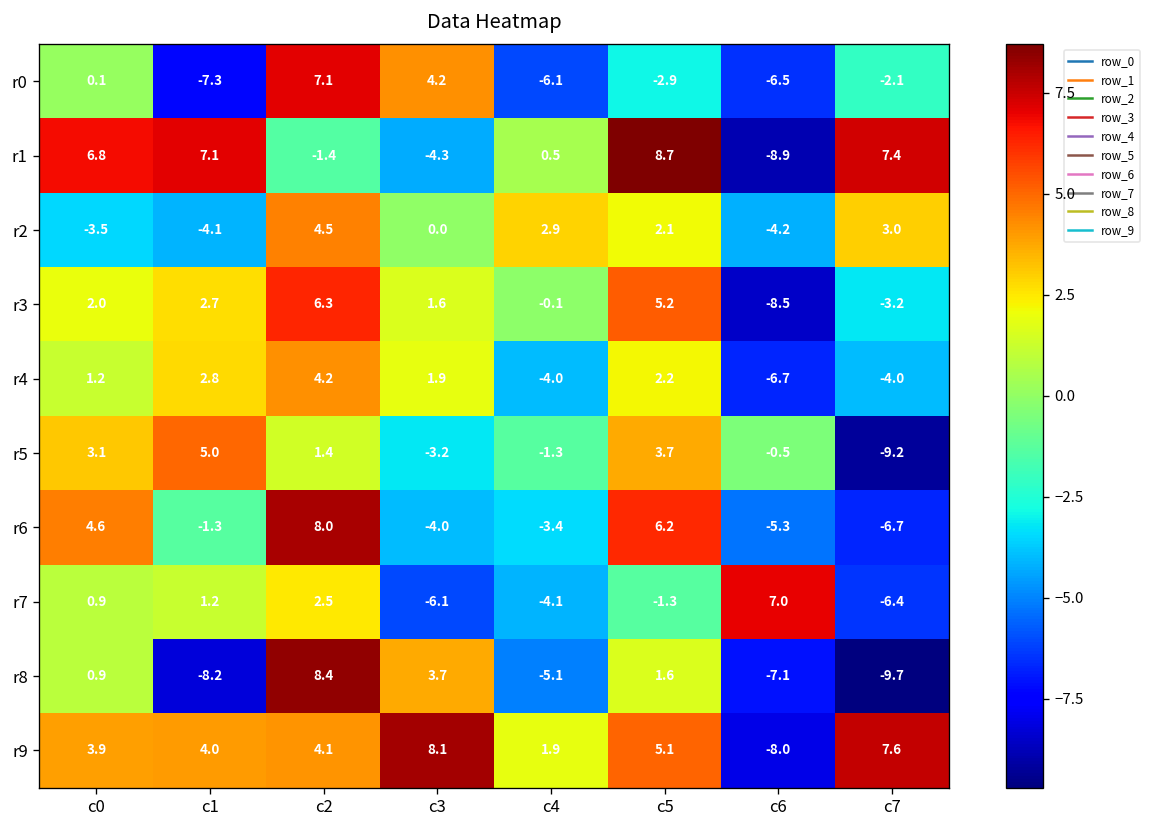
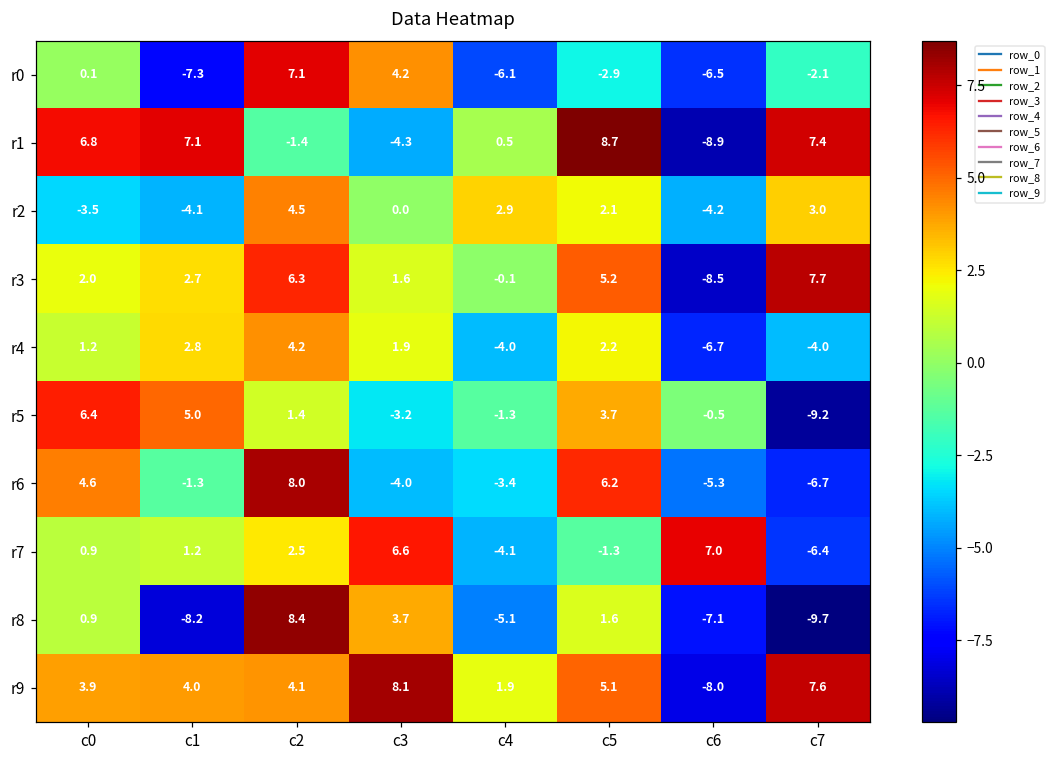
r3, c7: -3.2 -> 7.7
r5, c0: 3.1 -> 6.4
r7, c3: -6.1 -> 6.6
